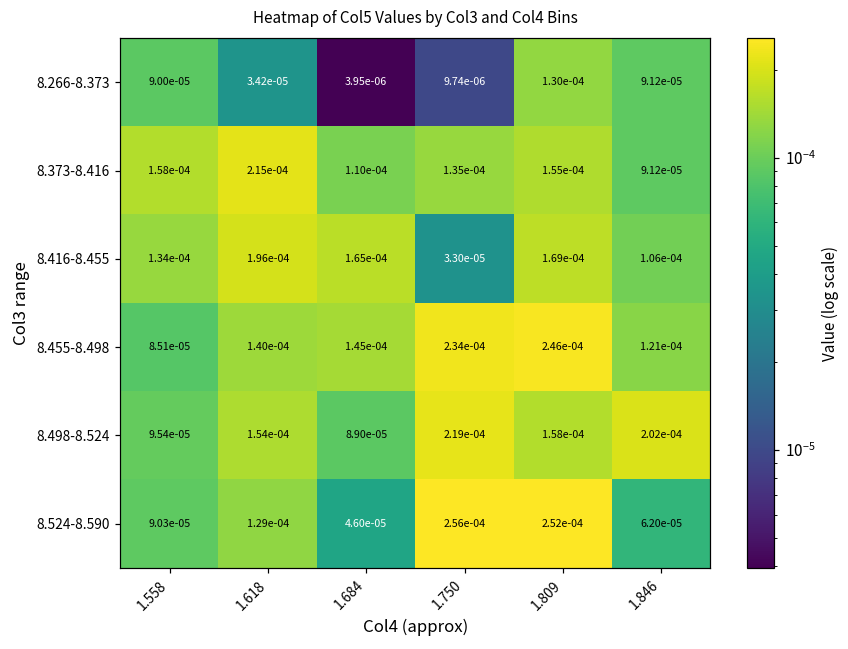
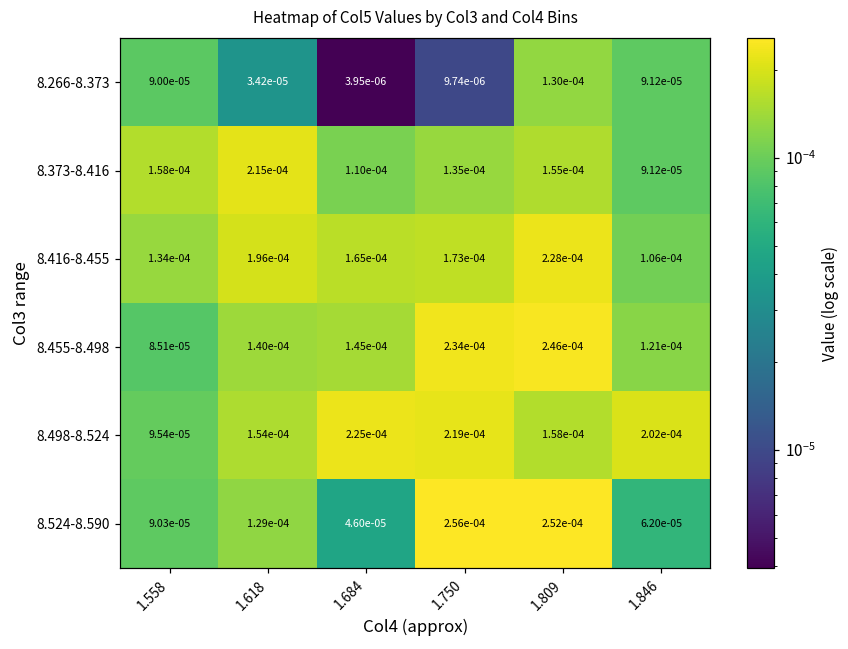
8.416-8.455, 1.750: 3.30e-05 -> 1.73e-04
8.416-8.455, 1.809: 1.69e-04 -> 2.28e-04
8.498-8.524, 1.684: 8.90e-05 -> 2.25e-04
